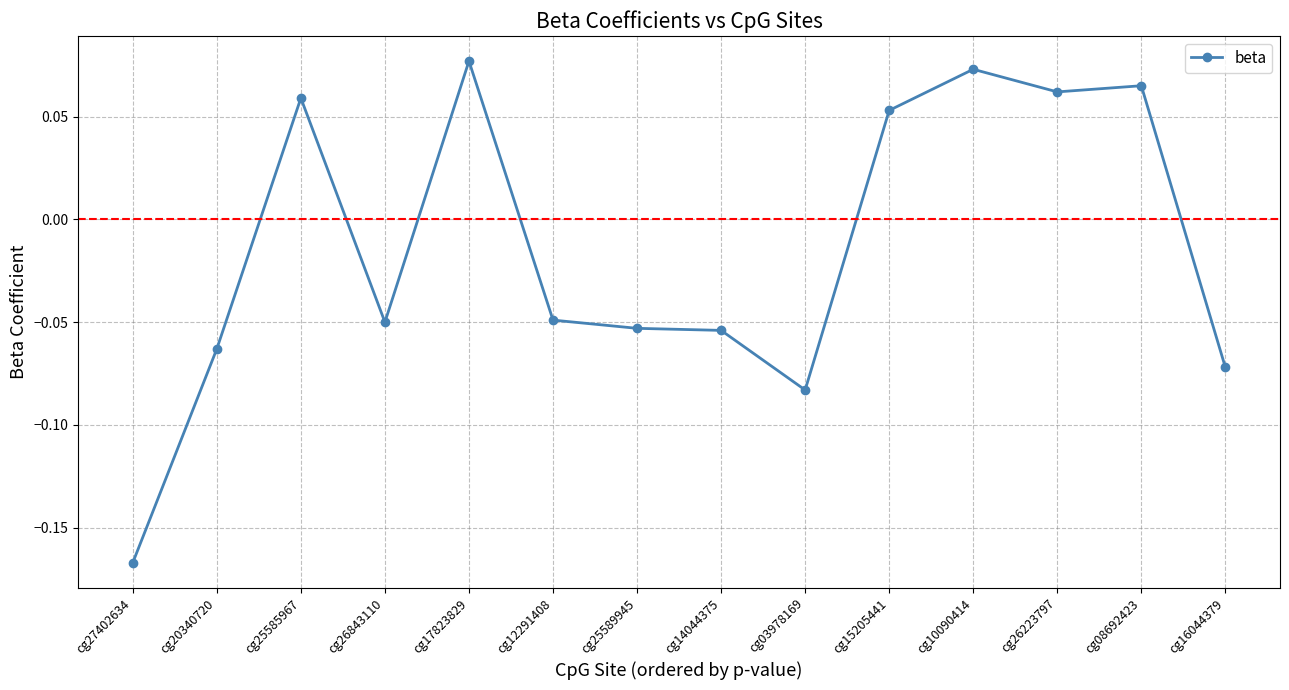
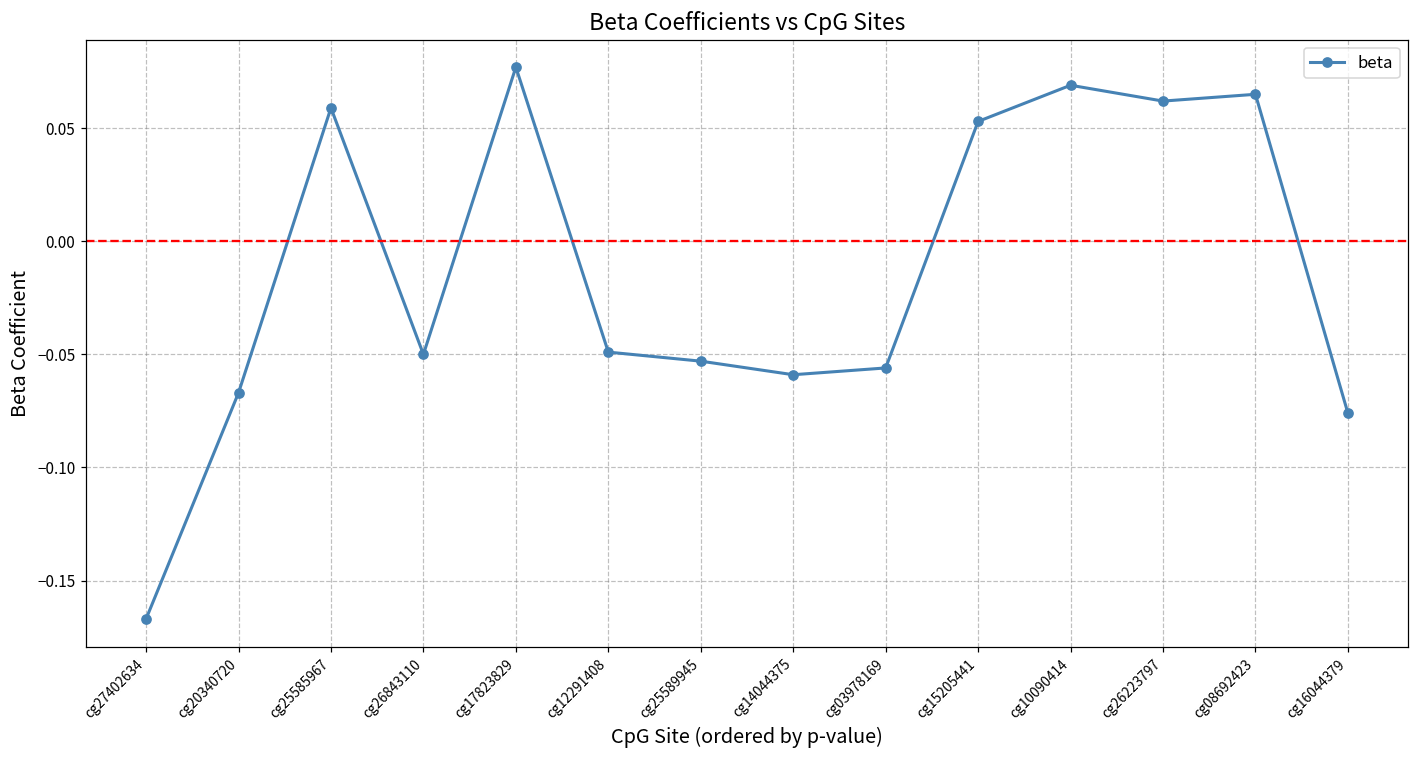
cg20340720: -0.063 -> -0.067
cg14044375: -0.054 -> -0.059
cg03978169: -0.083 -> -0.056
cg10090414: 0.073 -> 0.069
cg16044379: -0.072 -> -0.076
